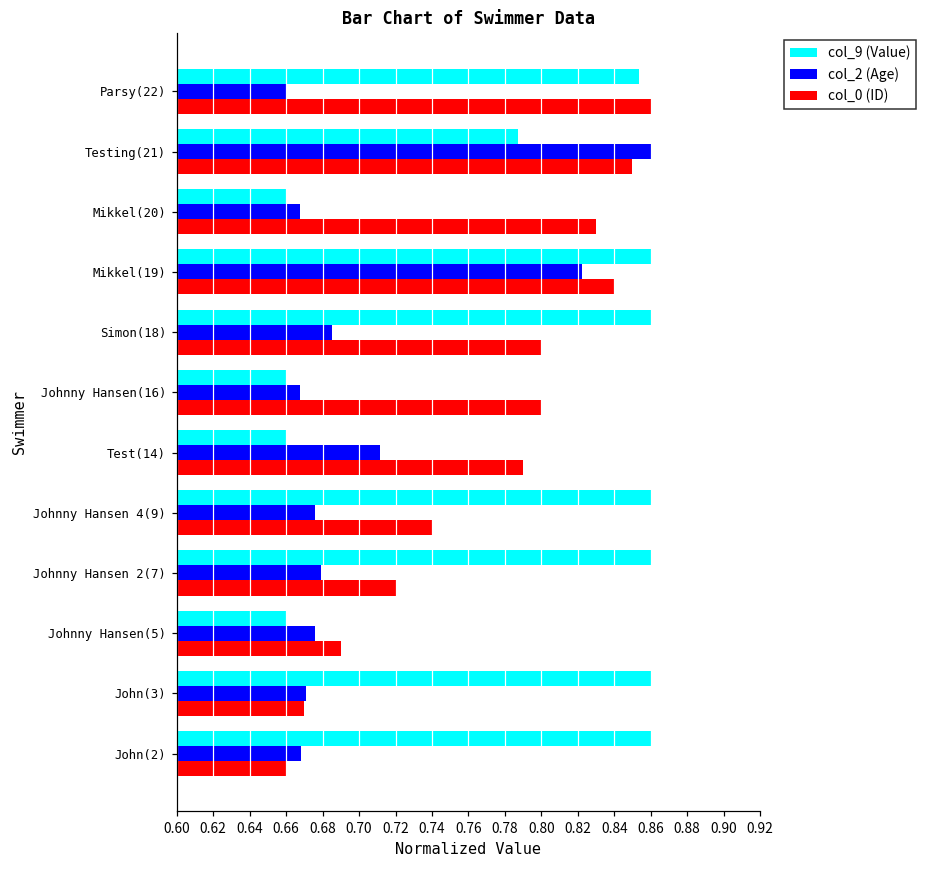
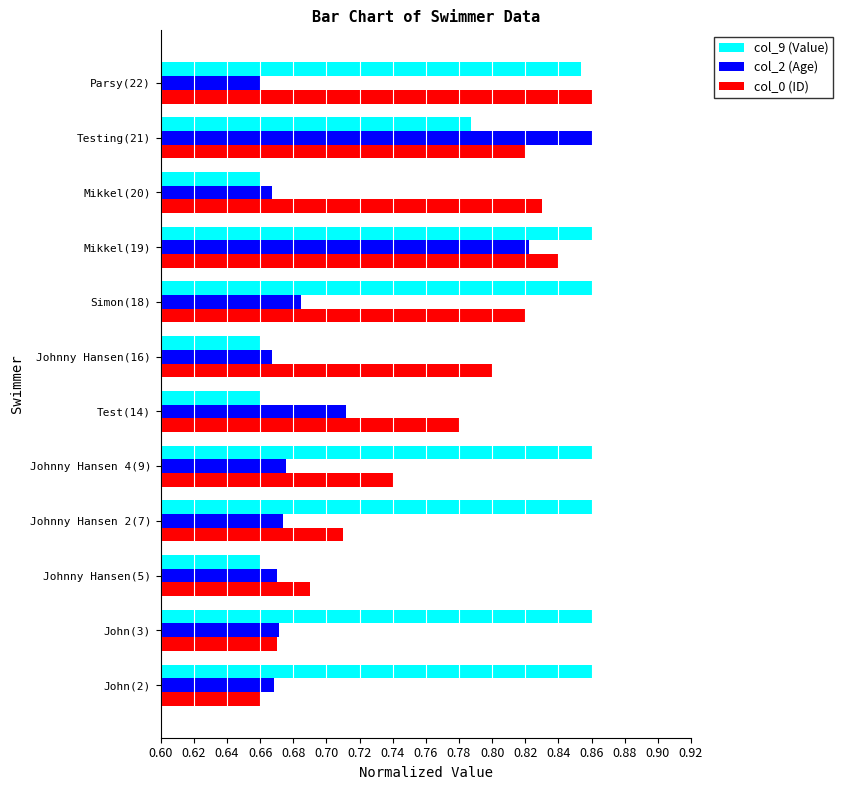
col_0 (ID), Testing(21): 0.850 -> 0.820
col_0 (ID), Simon(18): 0.800 -> 0.820
col_0 (ID), Test(14): 0.790 -> 0.780
col_2 (Age), Johnny Hansen 2(7): 0.679 -> 0.674
col_0 (ID), Johnny Hansen 2(7): 0.720 -> 0.710
col_2 (Age), Johnny Hansen(5): 0.676 -> 0.670
